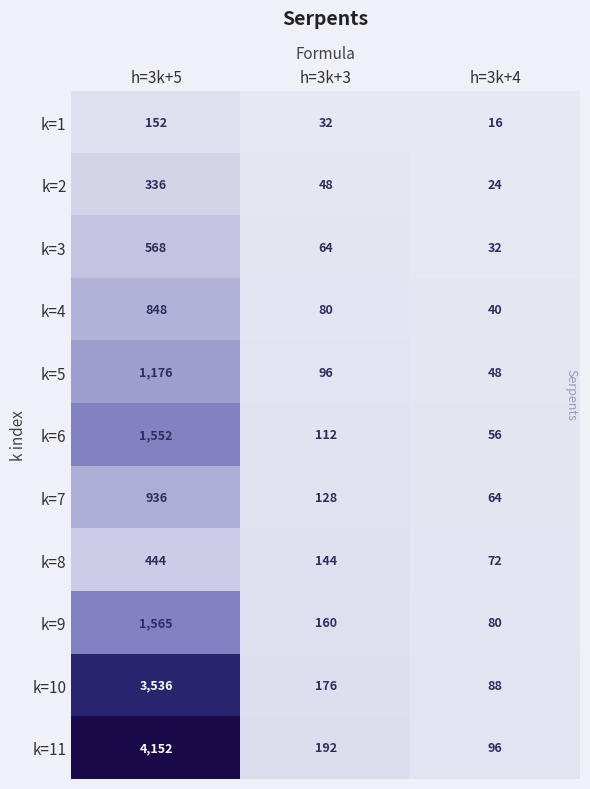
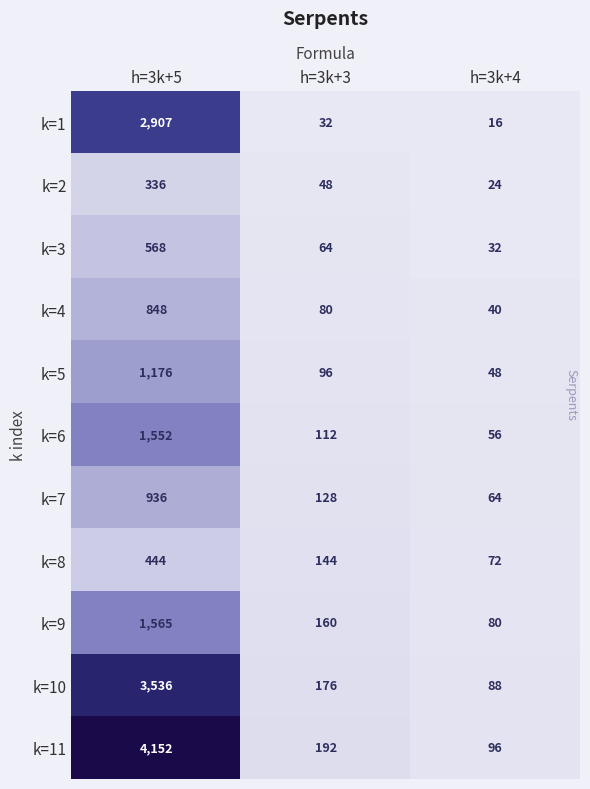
k=1, h=3k+5: 152 -> 2,907
